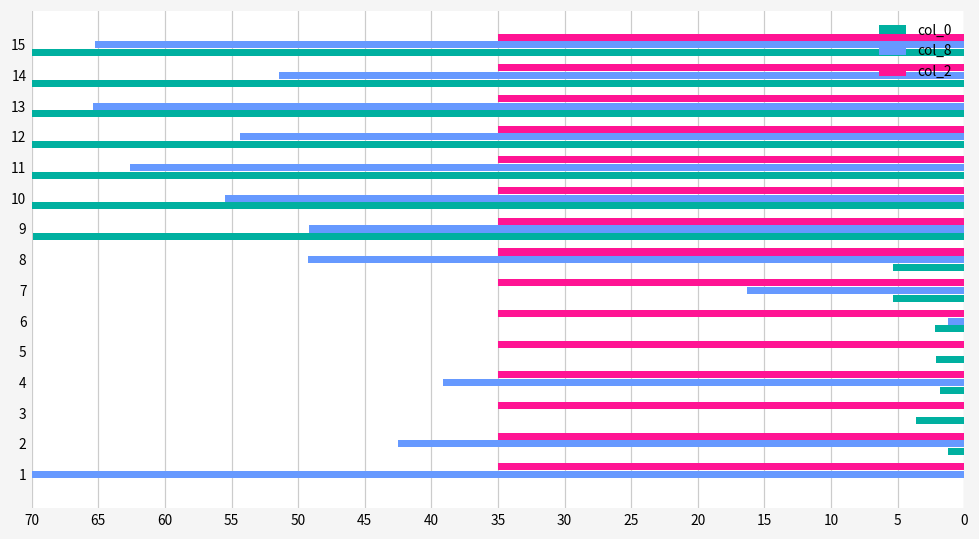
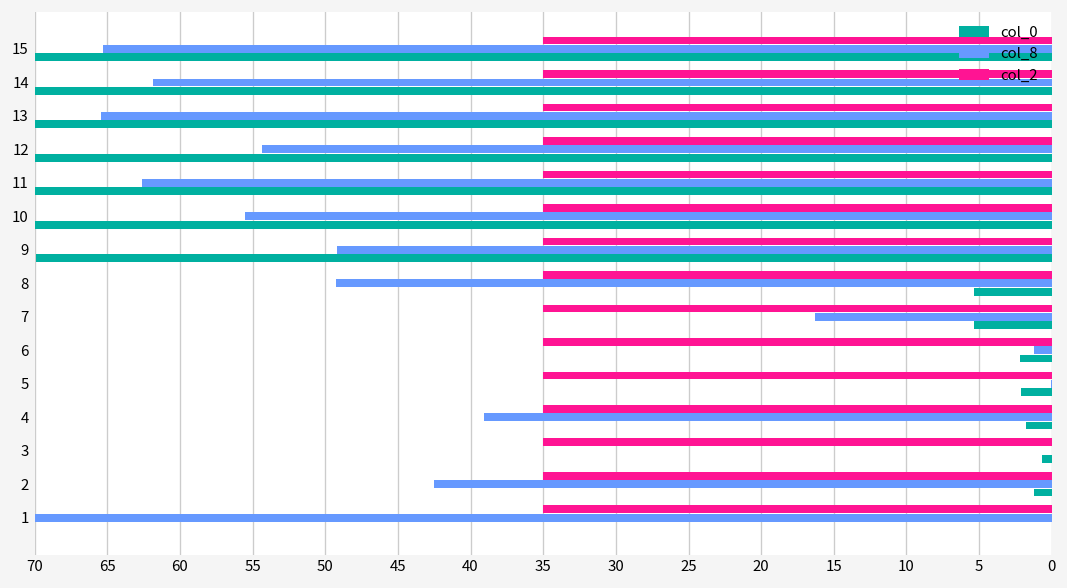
col_8, 14: 51.4 -> 61.9
col_0, 3: 3.6 -> 0.7
